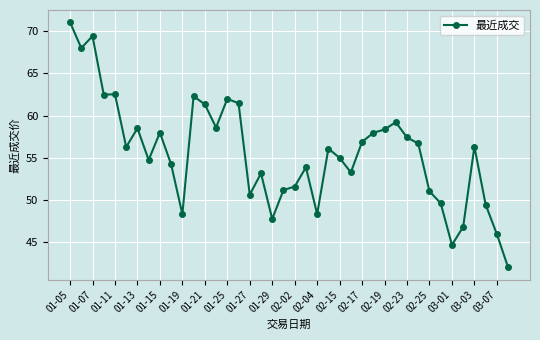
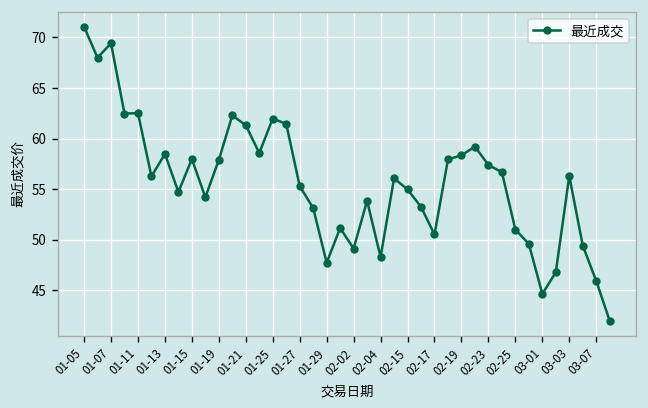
01-19: 48 -> 58
01-27: 51 -> 55
02-02: 52 -> 49
02-17: 57 -> 51
